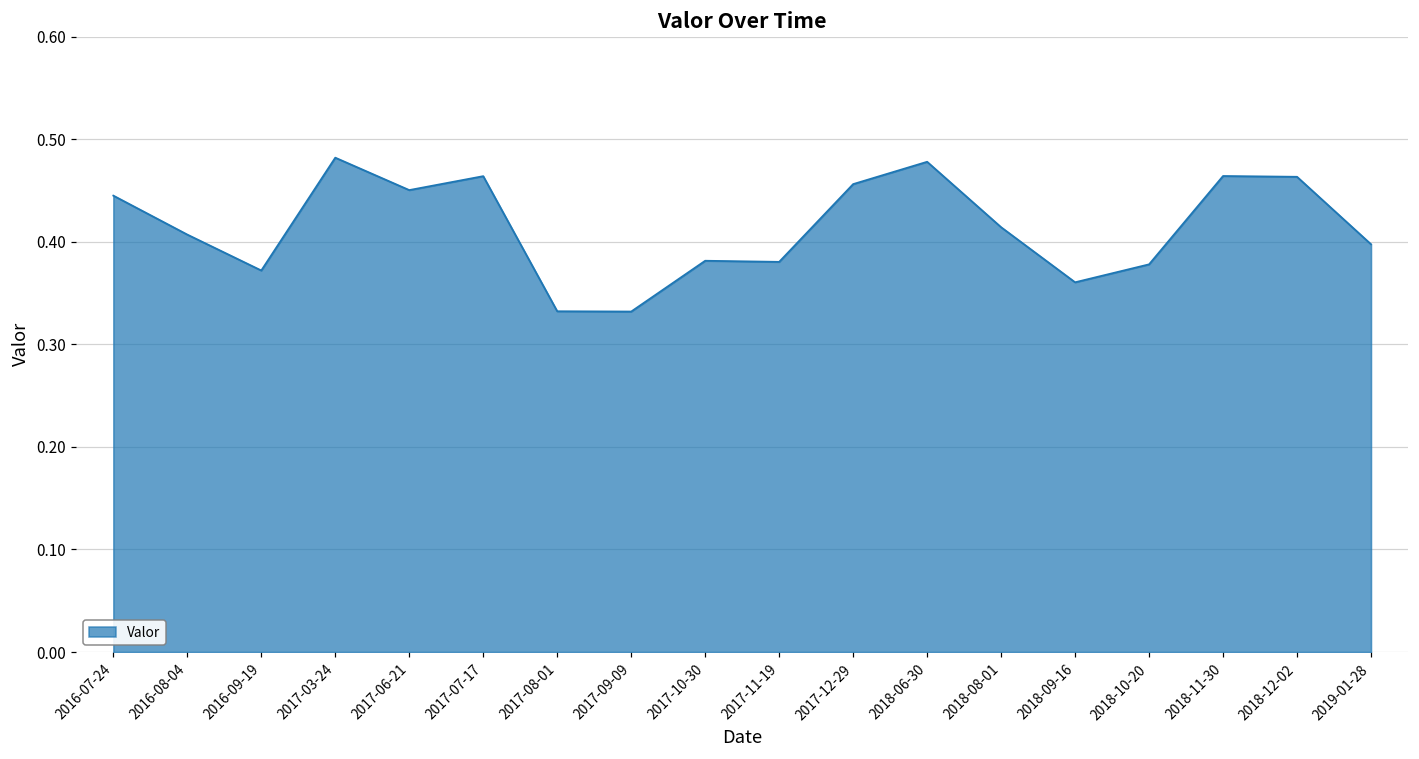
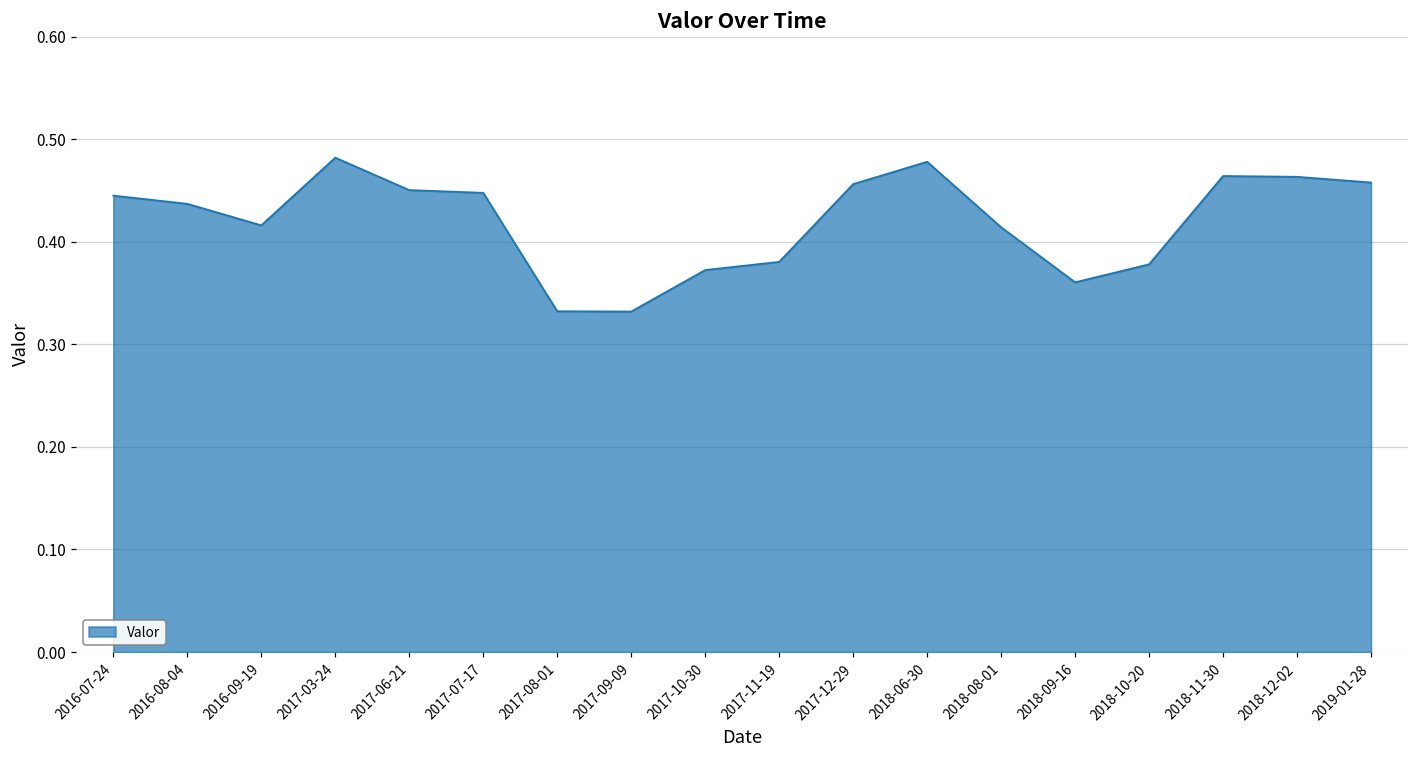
2016-08-04: 0.41 -> 0.44
2016-09-19: 0.37 -> 0.42
2017-07-17: 0.46 -> 0.45
2017-10-30: 0.38 -> 0.37
2019-01-28: 0.40 -> 0.46
